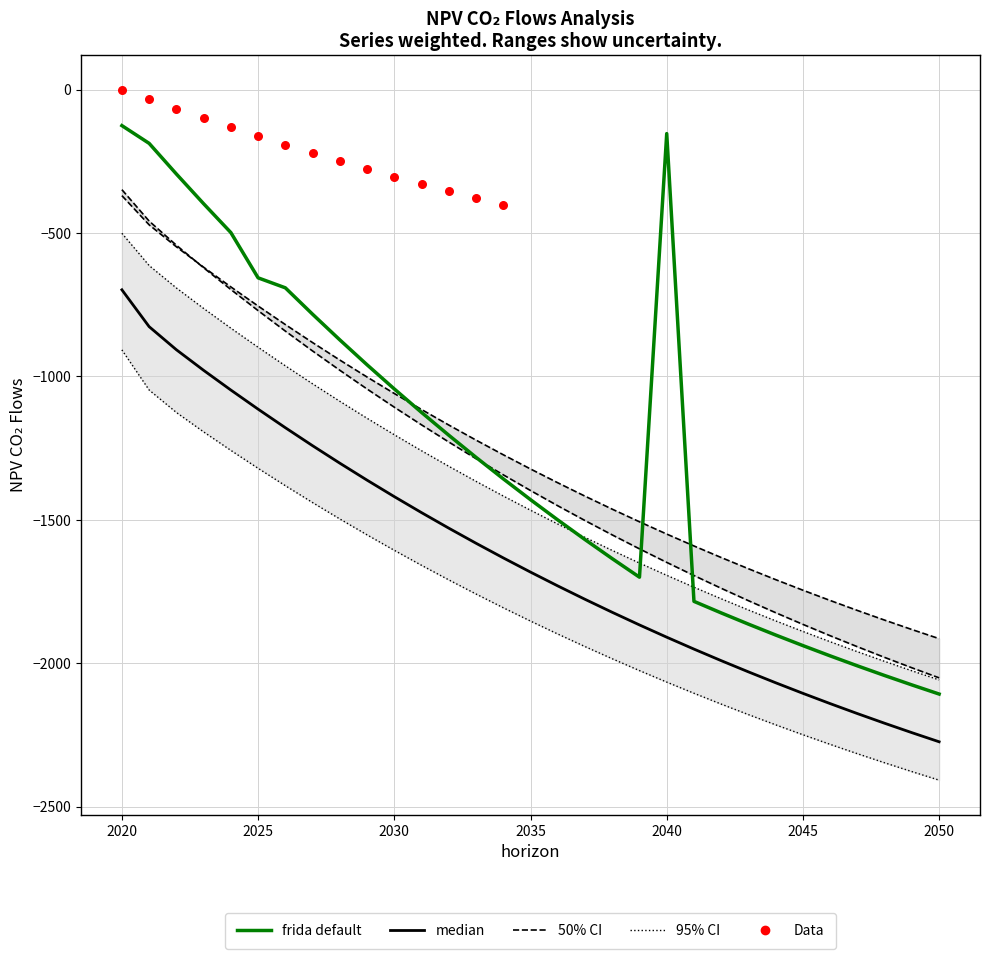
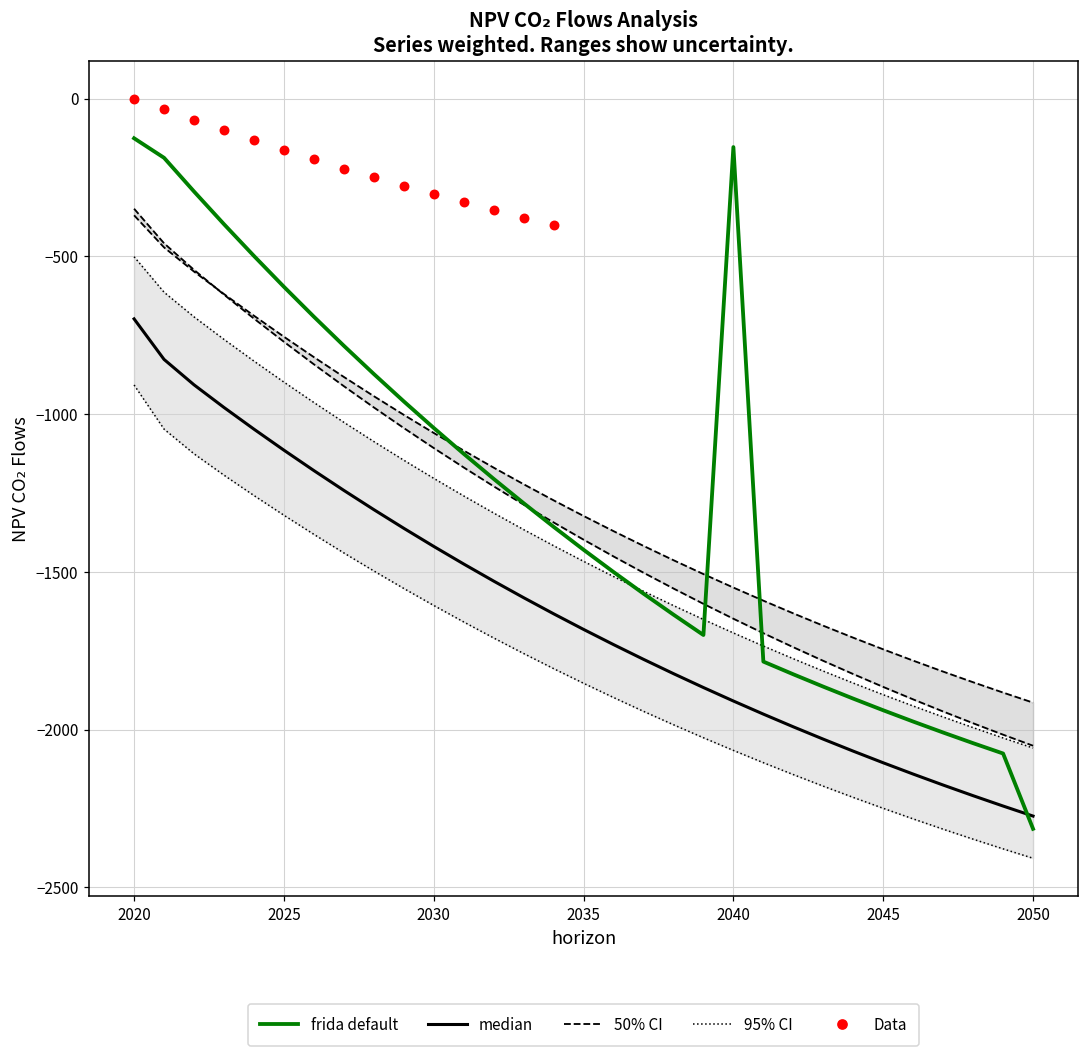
frida default, 2025: -660 -> -600
frida default, 2050: -2110 -> -2310
